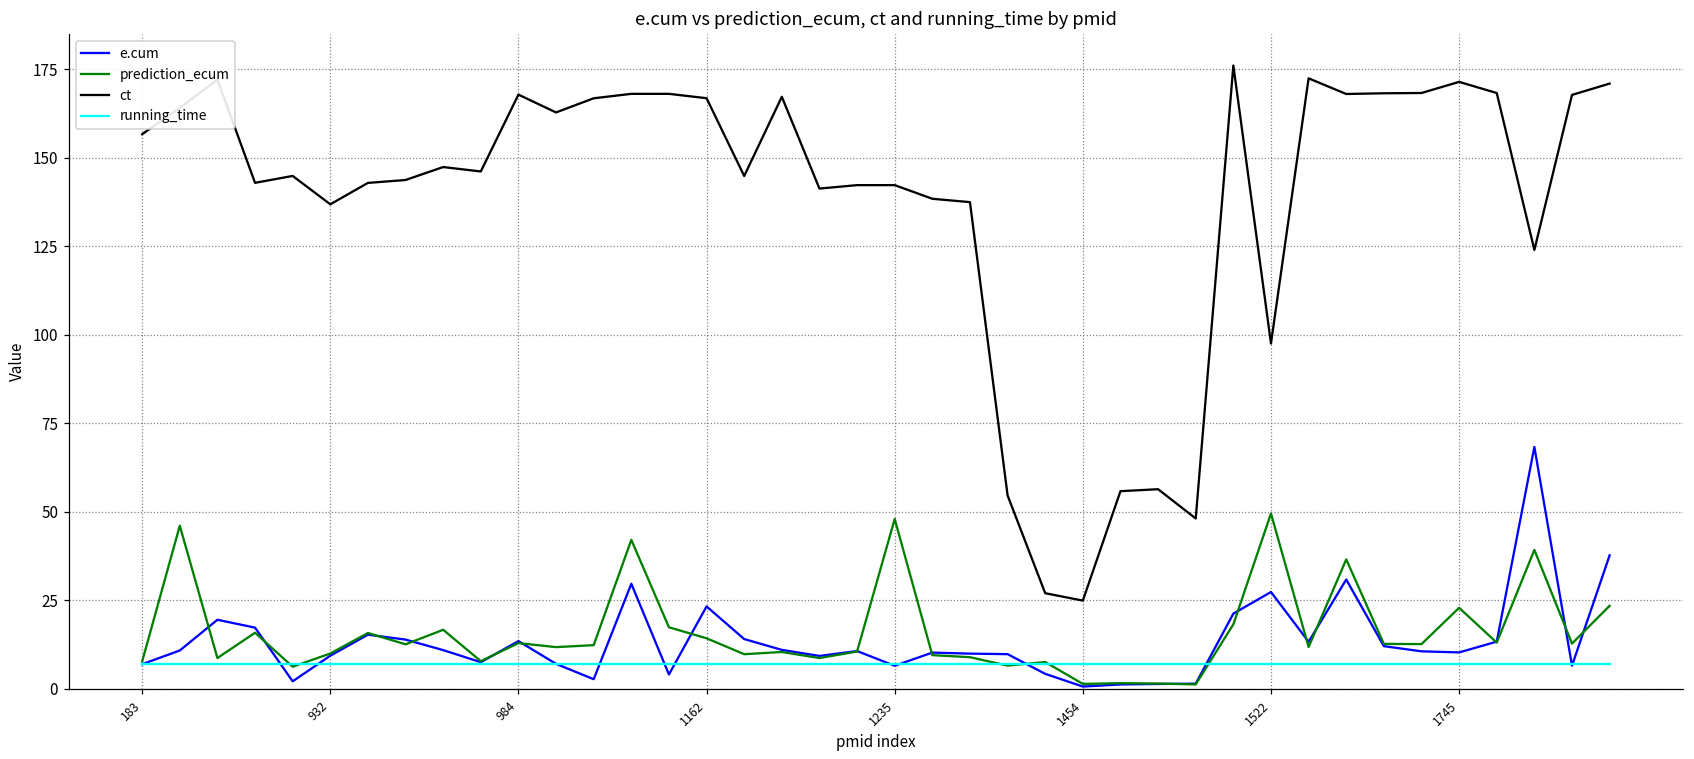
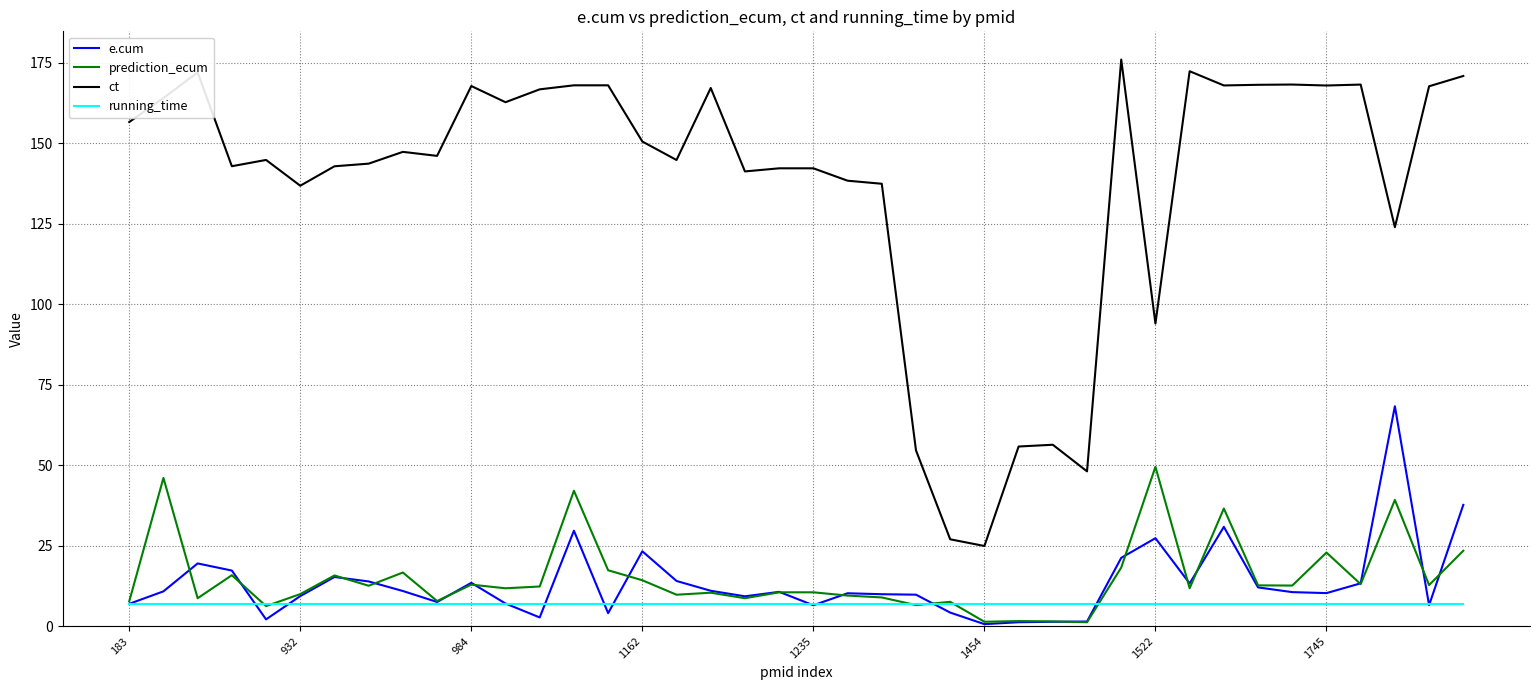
ct, 1162: 167 -> 151
prediction_ecum, 1235: 48 -> 11
ct, 1522: 98 -> 94
ct, 1745: 171 -> 168
